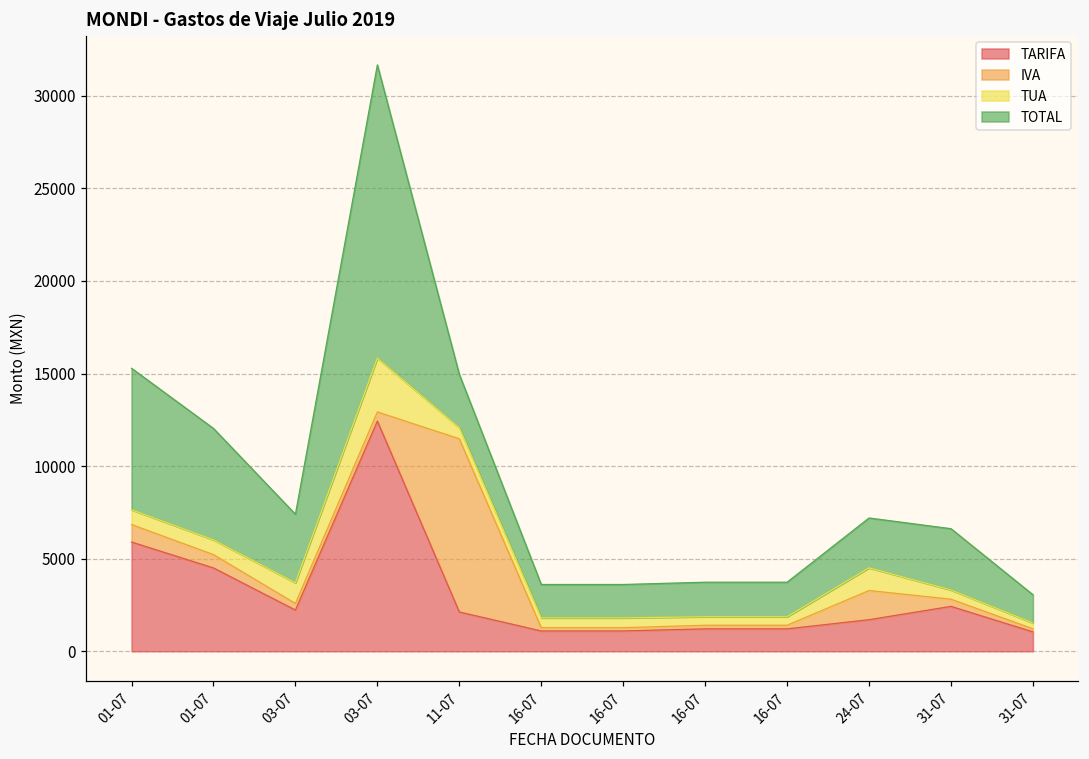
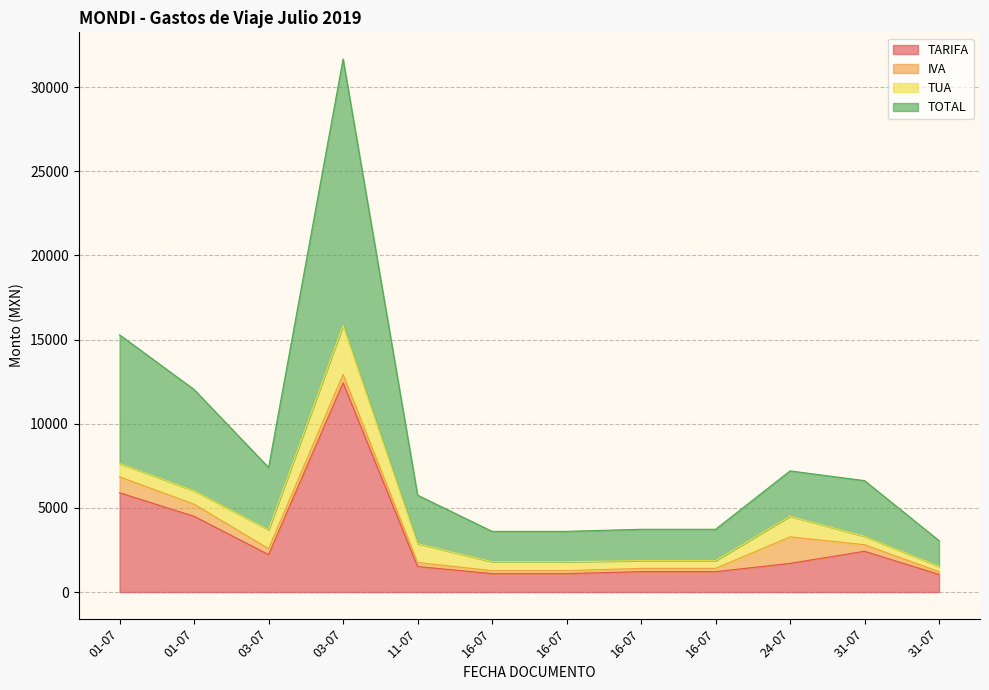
TARIFA, 11-07: 2100 -> 1500
IVA, 11-07: 9400 -> 200
TUA, 11-07: 600 -> 1100
